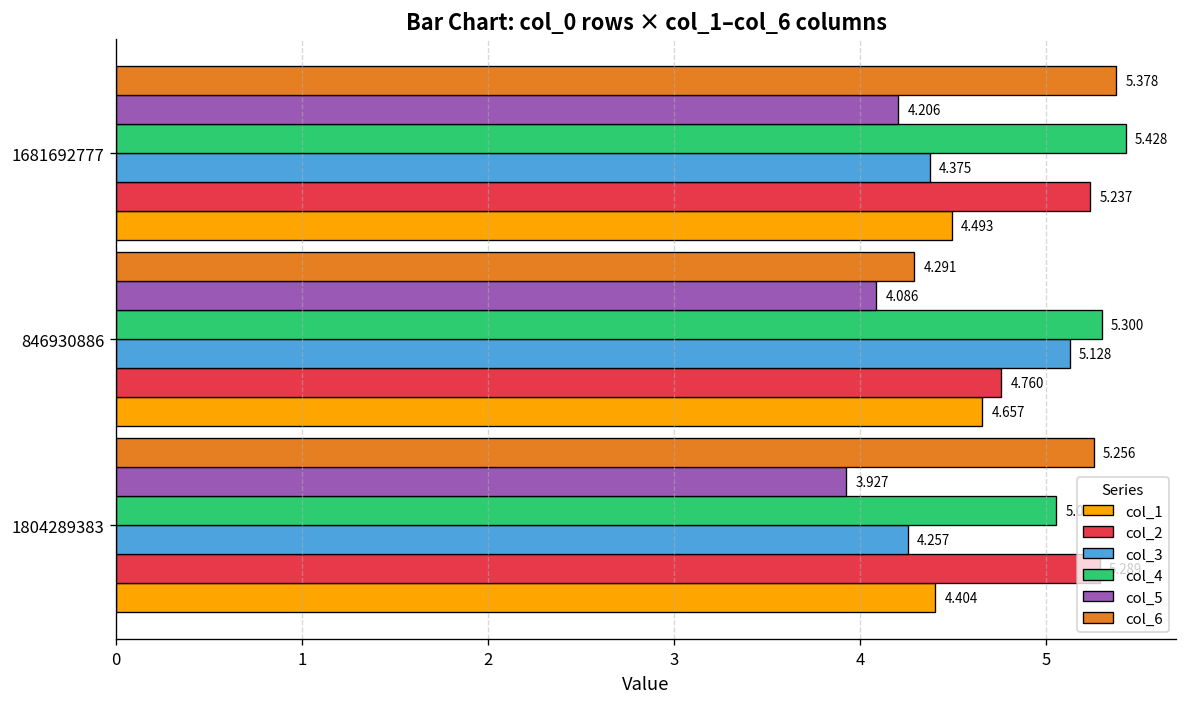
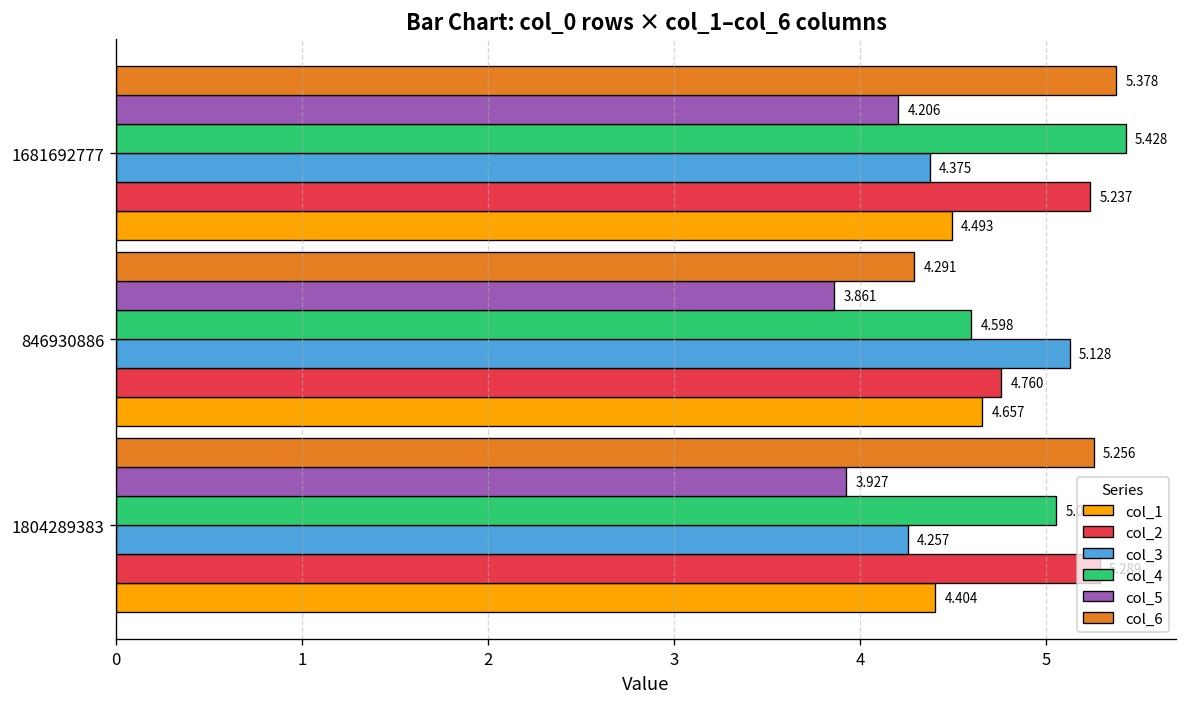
col_5, 846930886: 4.086 -> 3.861
col_4, 846930886: 5.300 -> 4.598
